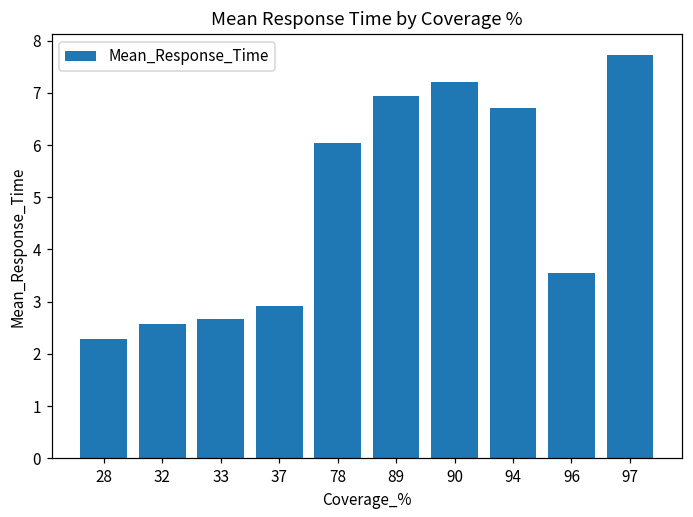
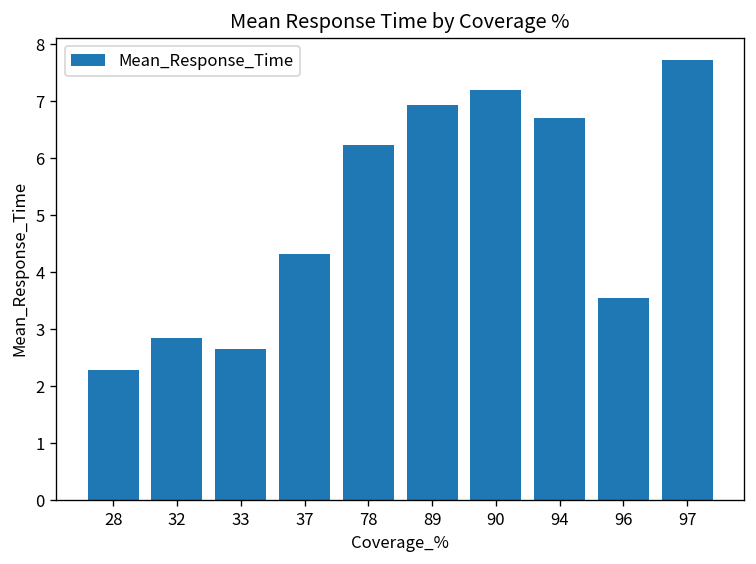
32: 2.6 -> 2.9
37: 2.9 -> 4.3
78: 6.0 -> 6.2
